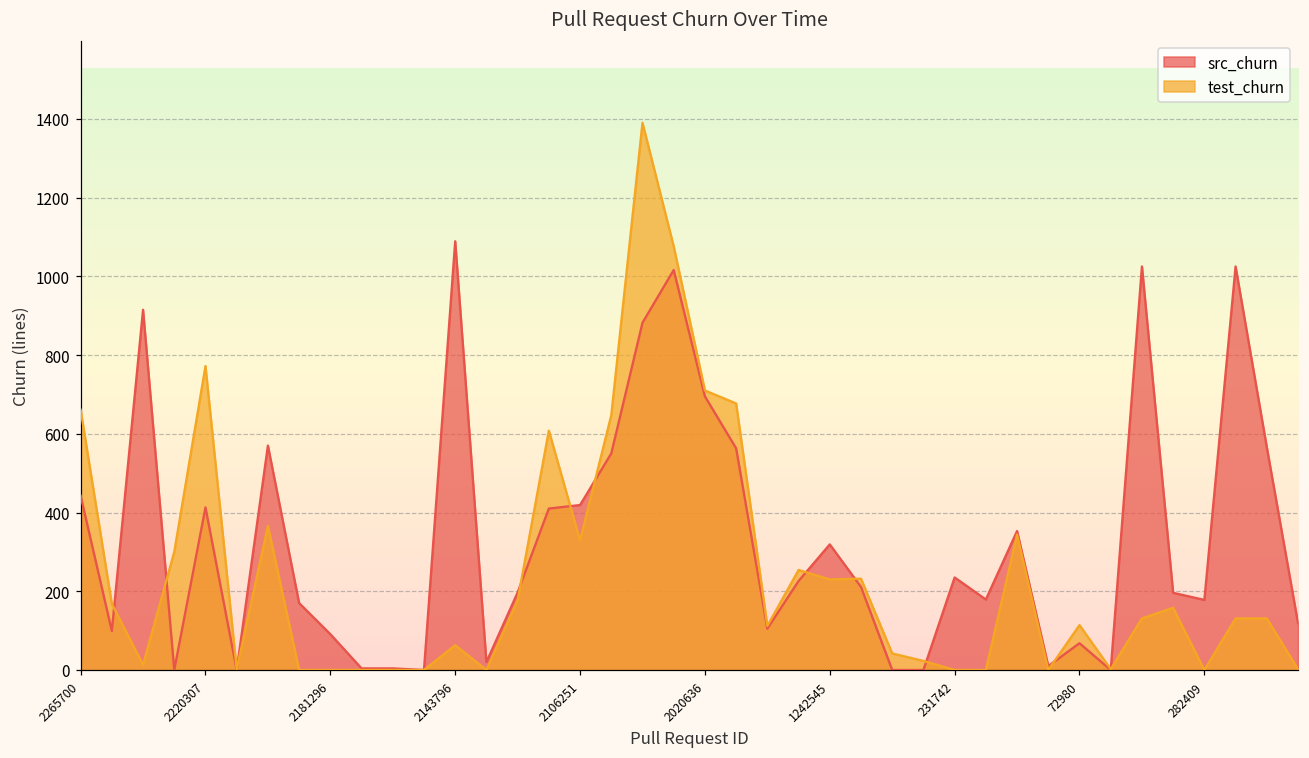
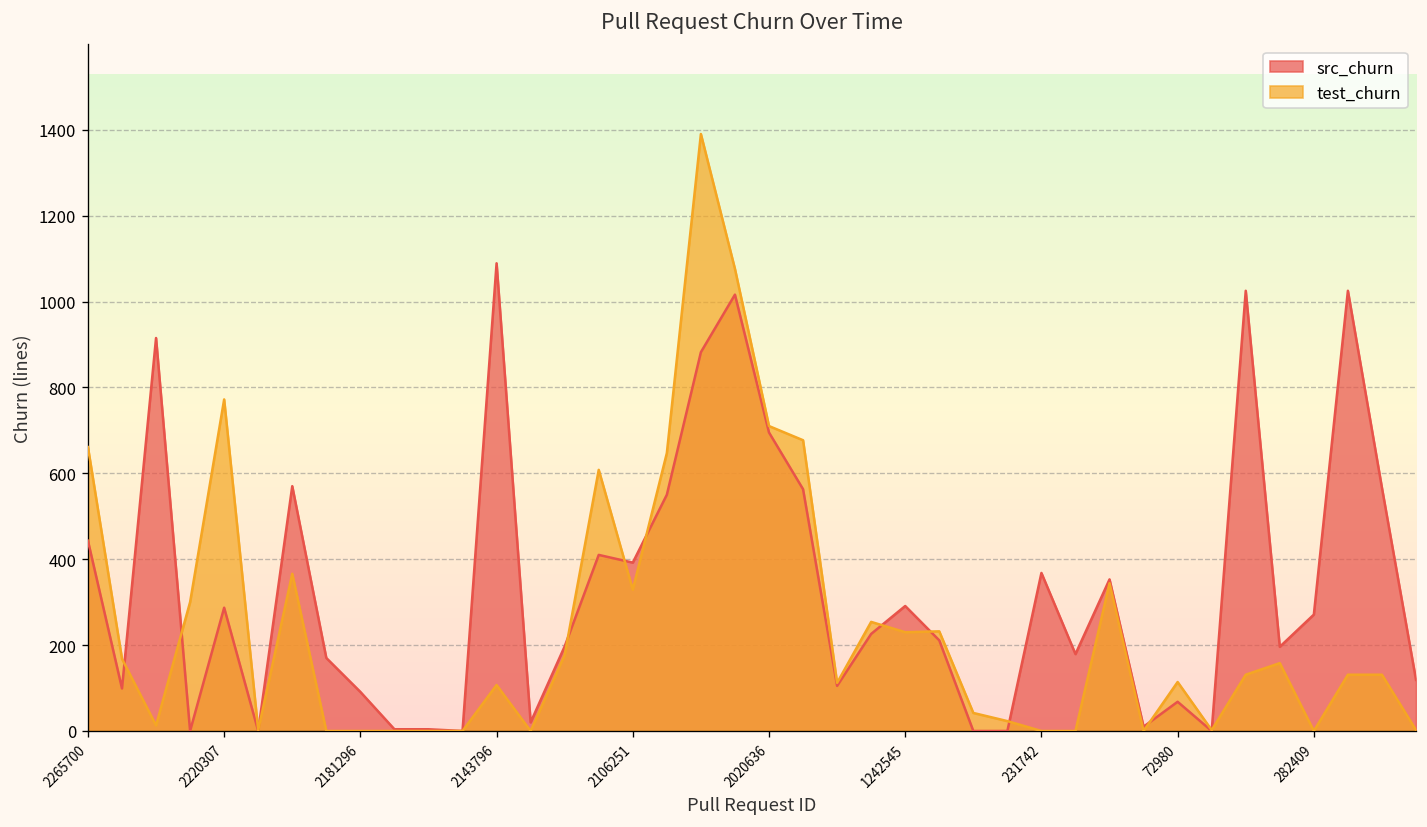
src_churn, 2220307: 410 -> 290
test_churn, 2143796: 60 -> 110
src_churn, 2106251: 420 -> 390
src_churn, 1242545: 320 -> 290
src_churn, 231742: 240 -> 370
src_churn, 282409: 180 -> 270
